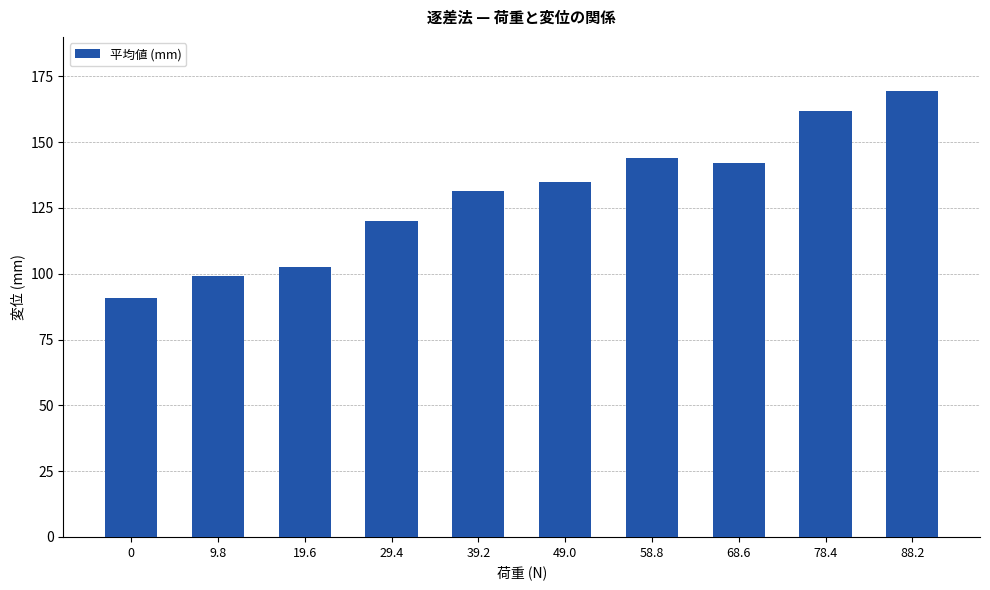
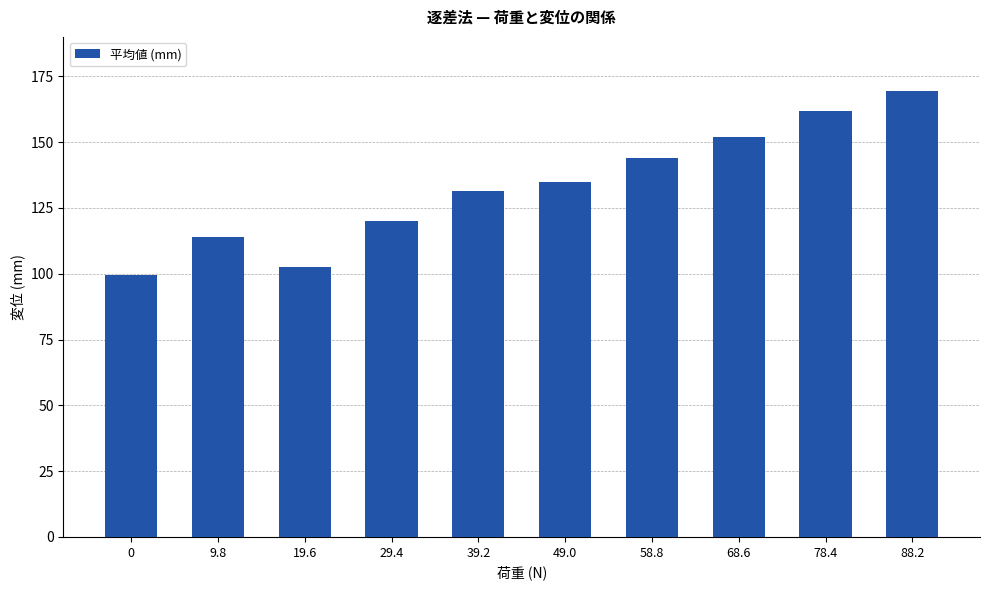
0: 91 -> 100
9.8: 99 -> 114
68.6: 142 -> 152
